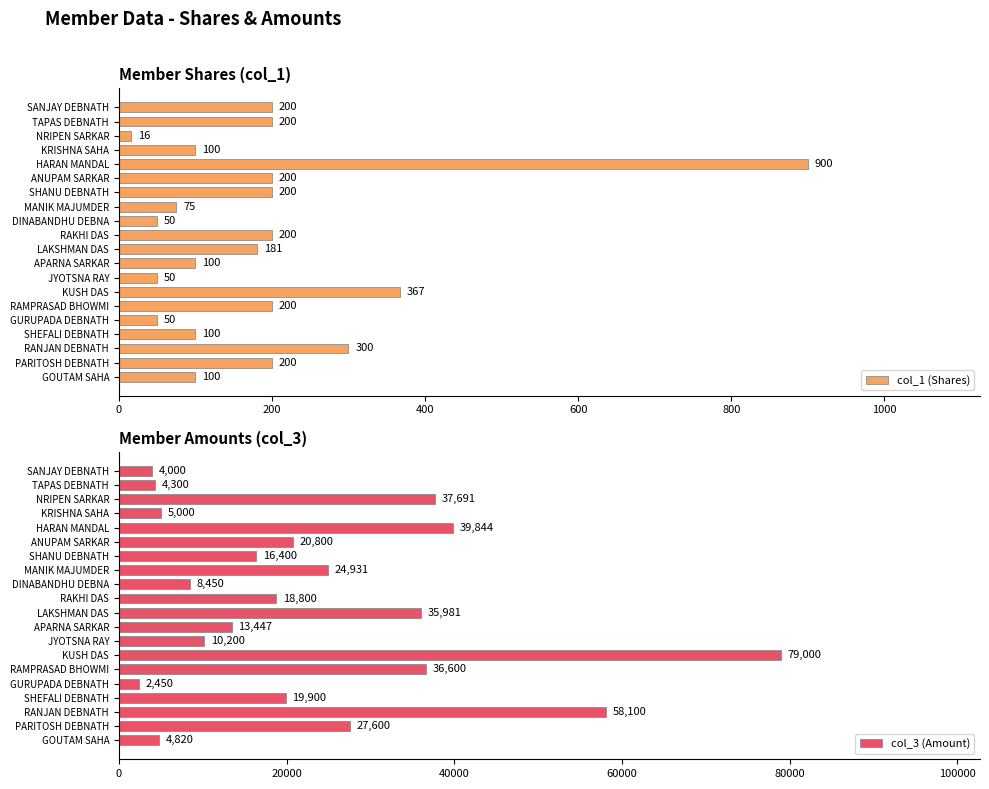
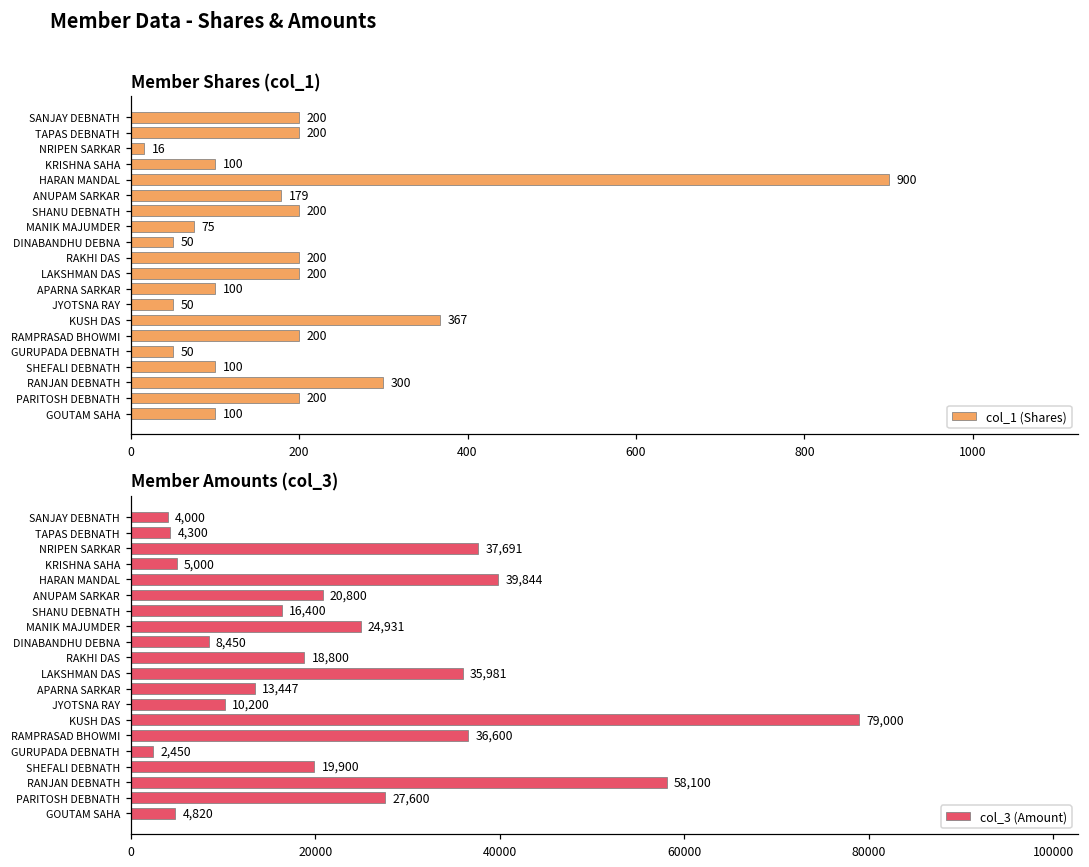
Member Shares (col_1), ANUPAM SARKAR: 200 -> 179
Member Shares (col_1), LAKSHMAN DAS: 181 -> 200
